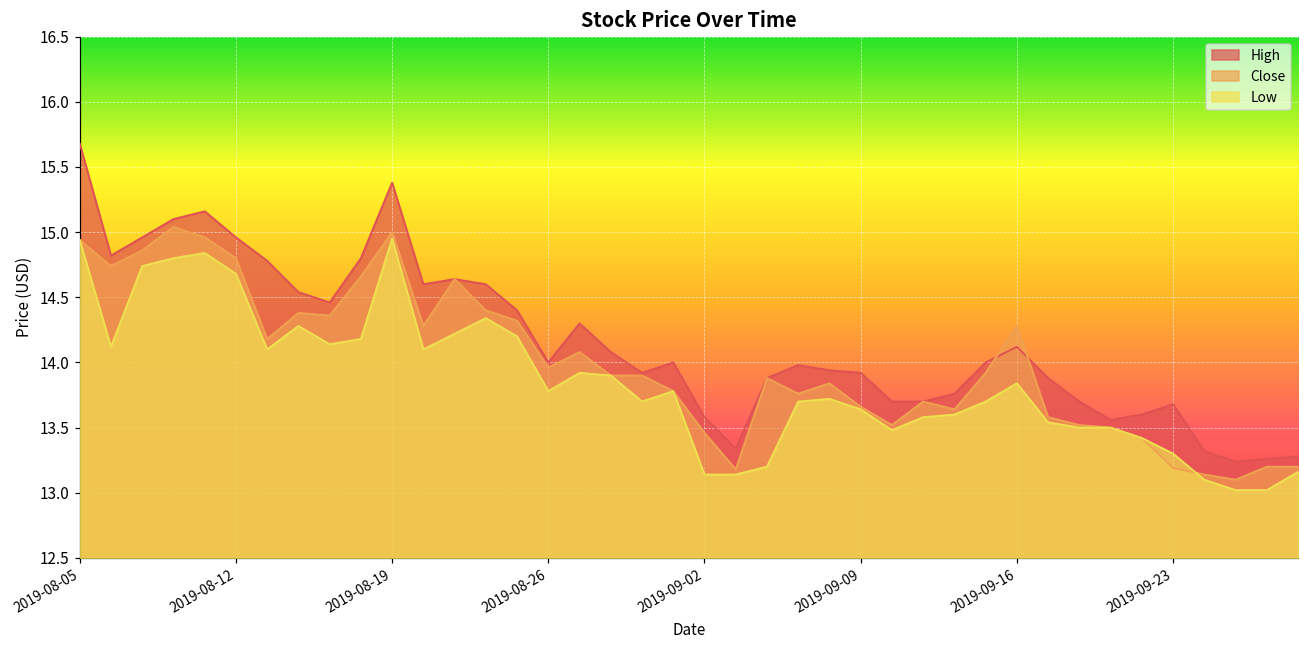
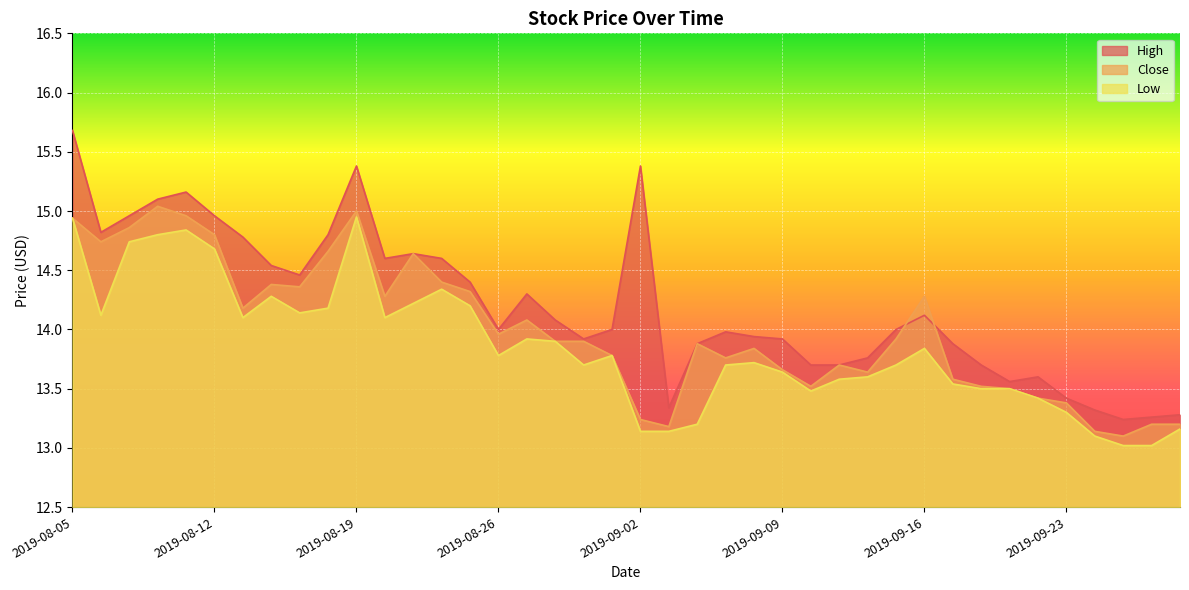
High, 2019-09-02: 13.58 -> 15.38
Close, 2019-09-02: 13.46 -> 13.24
High, 2019-09-23: 13.68 -> 13.42
Close, 2019-09-23: 13.19 -> 13.38
